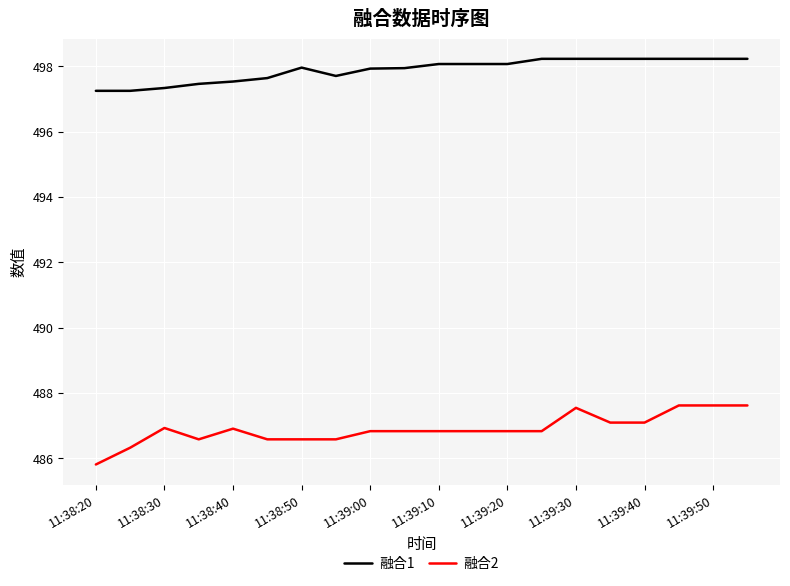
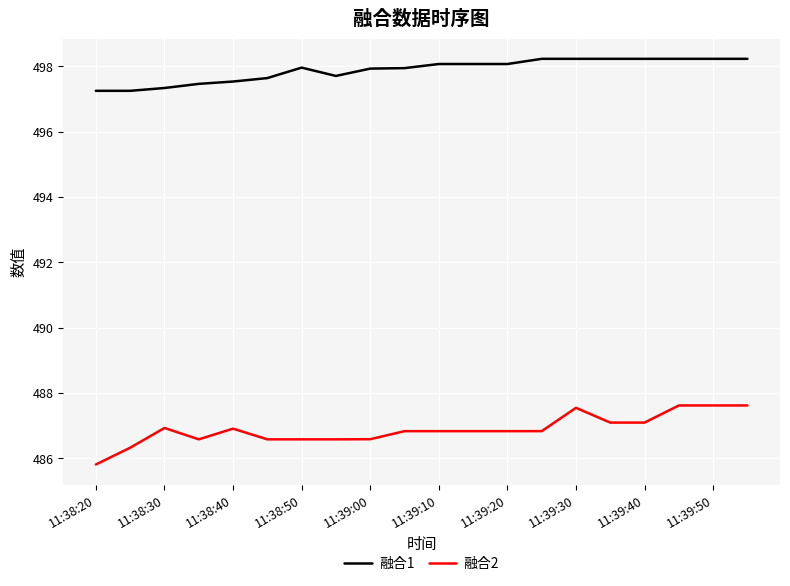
融合2, 11:39:00: 486.8 -> 486.6
